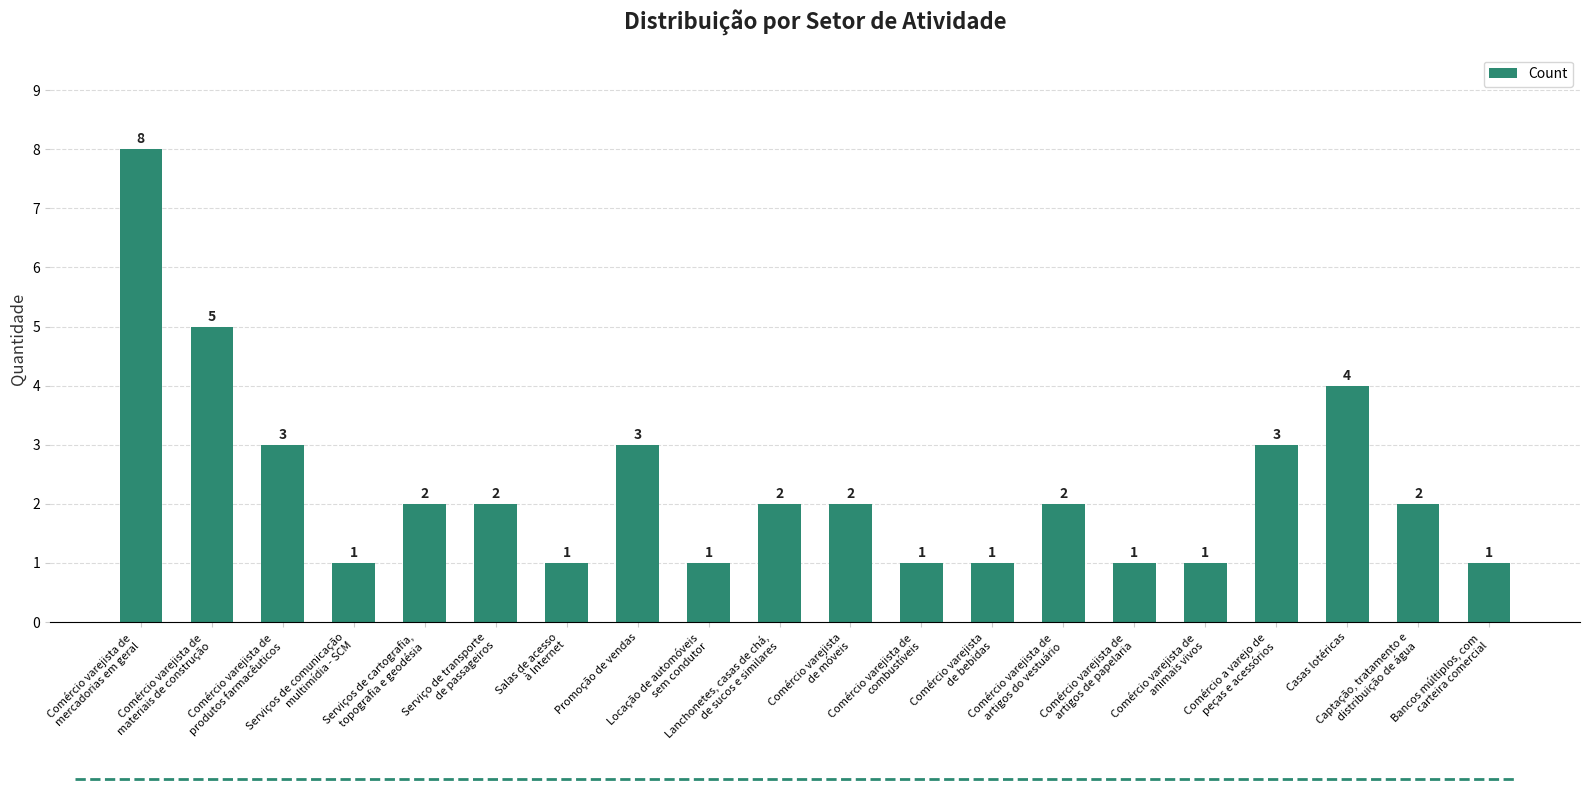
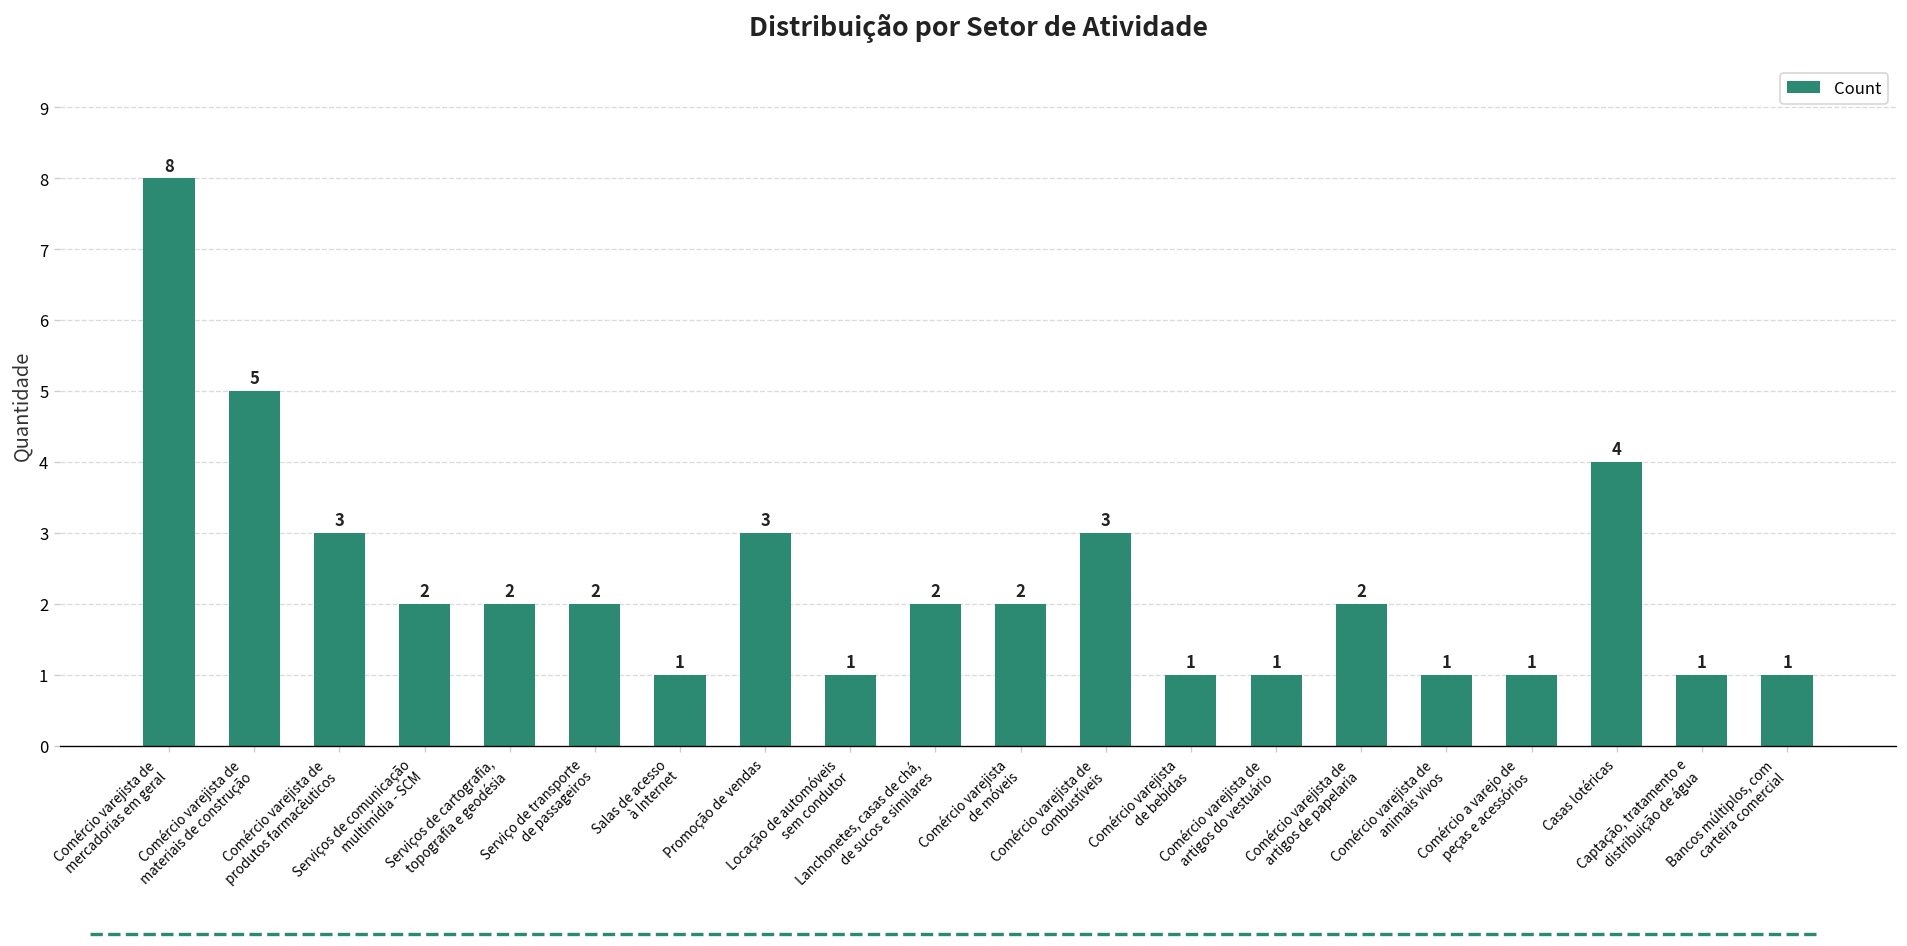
Serviços de comunicação multimídia - SCM: 1 -> 2
Comércio varejista de combustíveis: 1 -> 3
Comércio varejista de artigos do vestuário: 2 -> 1
Comércio varejista de artigos de papelaria: 1 -> 2
Comércio a varejo de peças e acessórios: 3 -> 1
Captação, tratamento e distribuição de água: 2 -> 1
